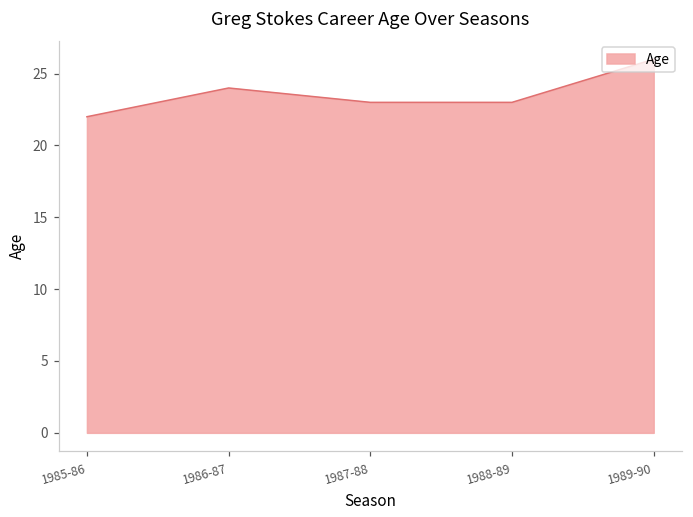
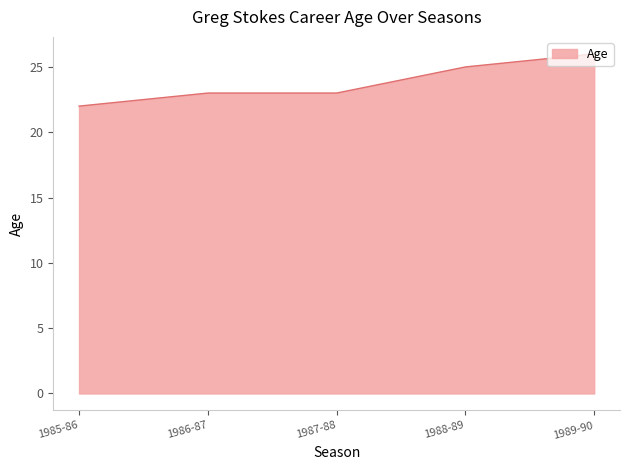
1986-87: 24 -> 23
1988-89: 23 -> 25
